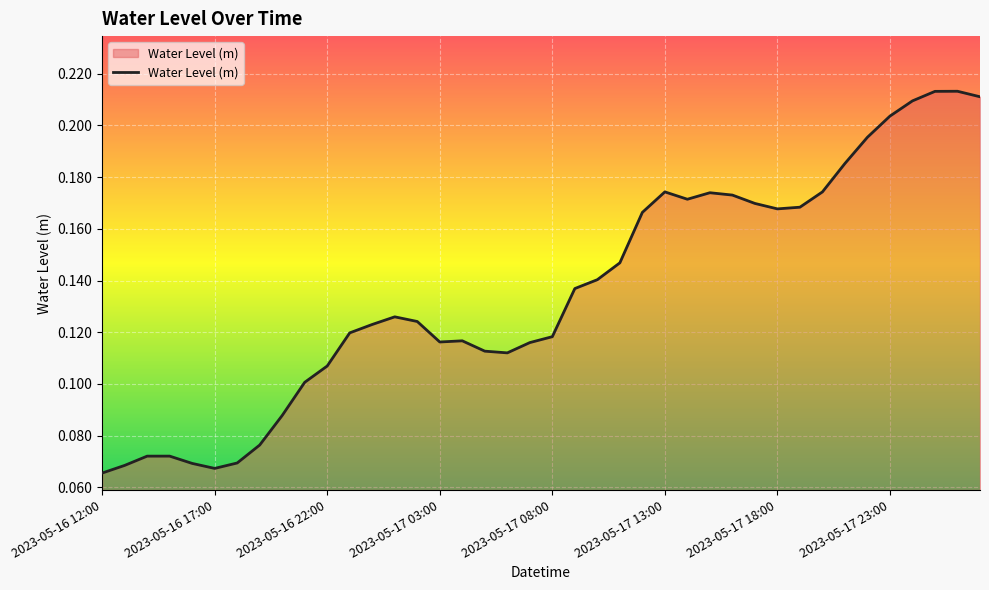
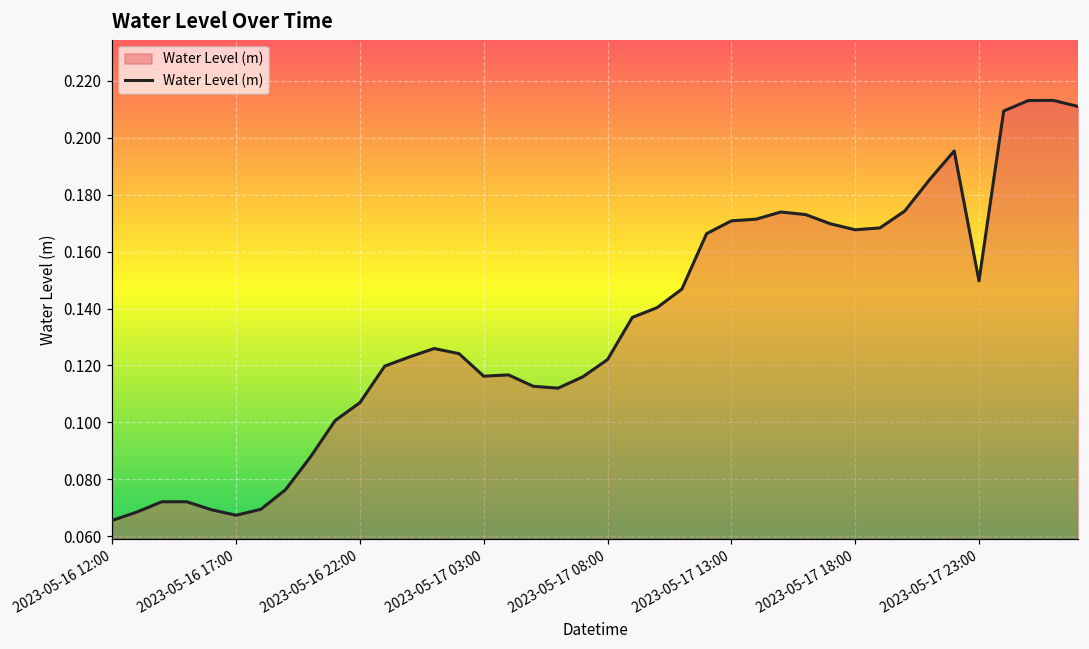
2023-05-17 08:00: 0.118 -> 0.122
2023-05-17 13:00: 0.174 -> 0.171
2023-05-17 23:00: 0.204 -> 0.150
